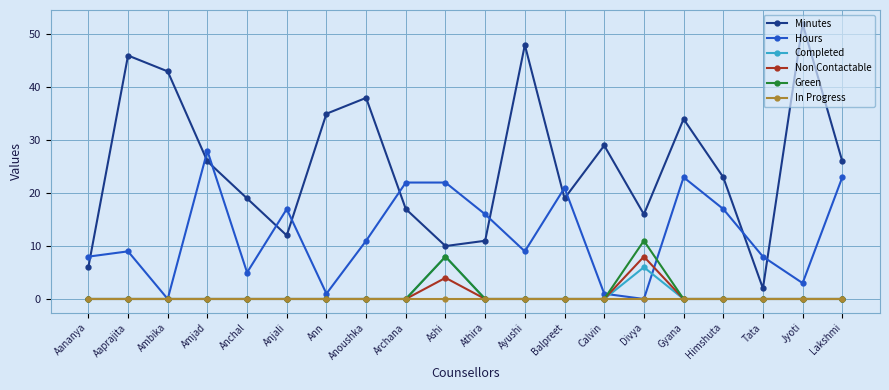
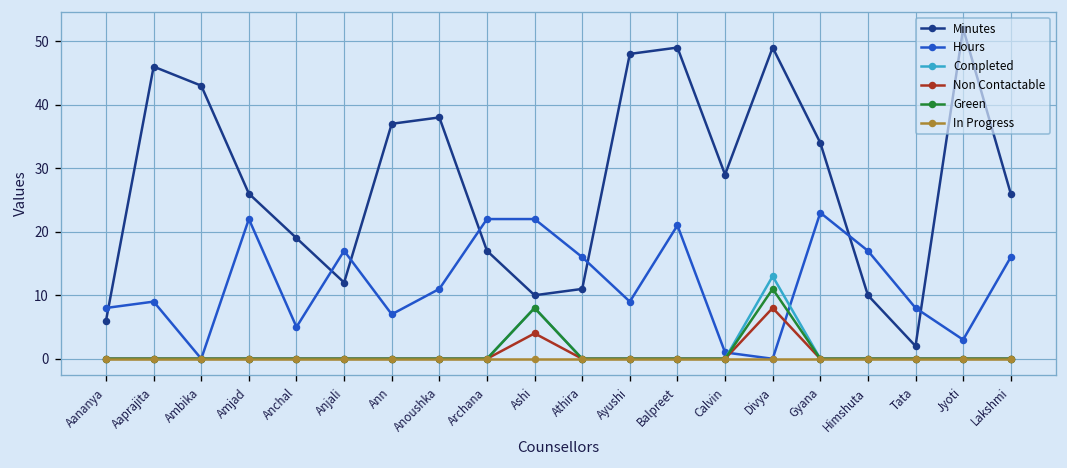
Hours, Amjad: 28 -> 22
Minutes, Ann: 35 -> 37
Hours, Ann: 1 -> 7
Minutes, Balpreet: 19 -> 49
Minutes, Divya: 16 -> 49
Completed, Divya: 6 -> 13
Minutes, Himshuta: 23 -> 10
Hours, Lakshmi: 23 -> 16
